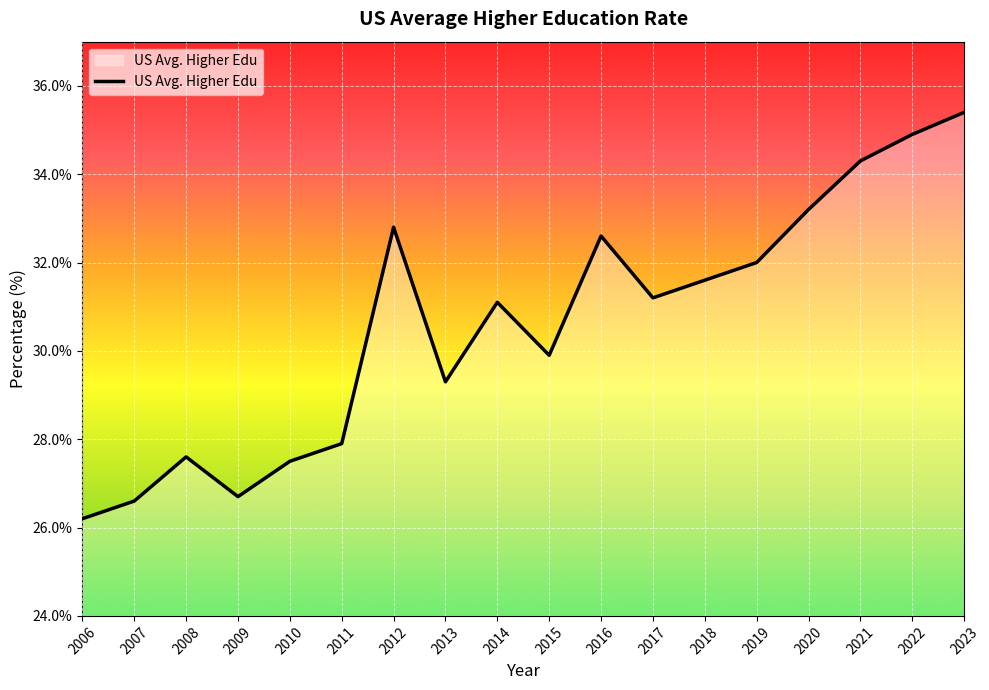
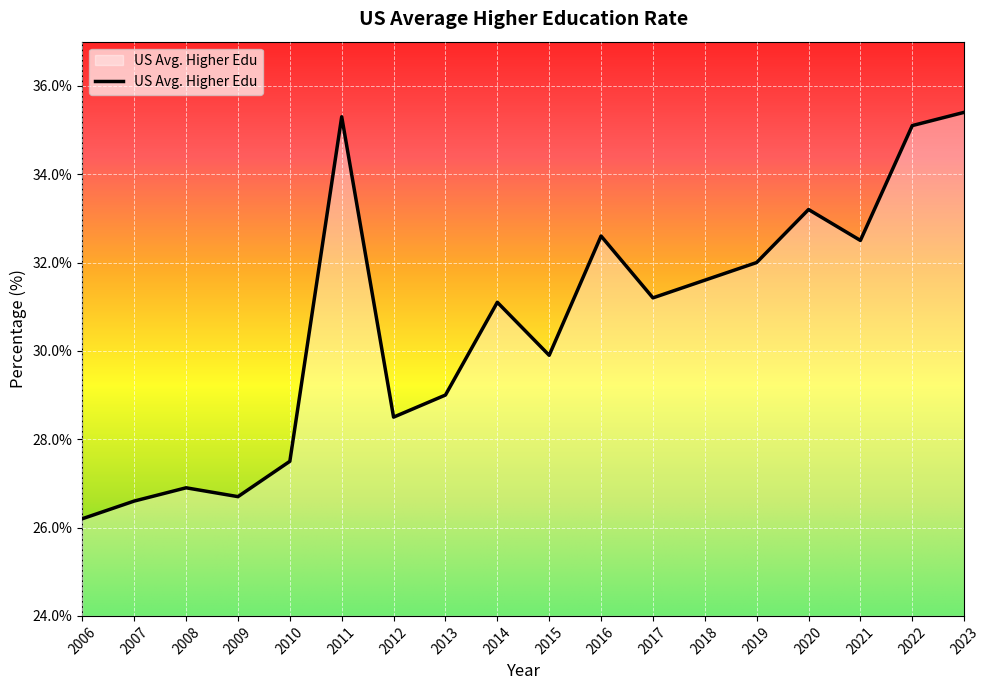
2008: 27.6% -> 26.9%
2011: 27.9% -> 35.3%
2012: 32.8% -> 28.5%
2013: 29.3% -> 29.0%
2021: 34.3% -> 32.5%
2022: 34.9% -> 35.1%
